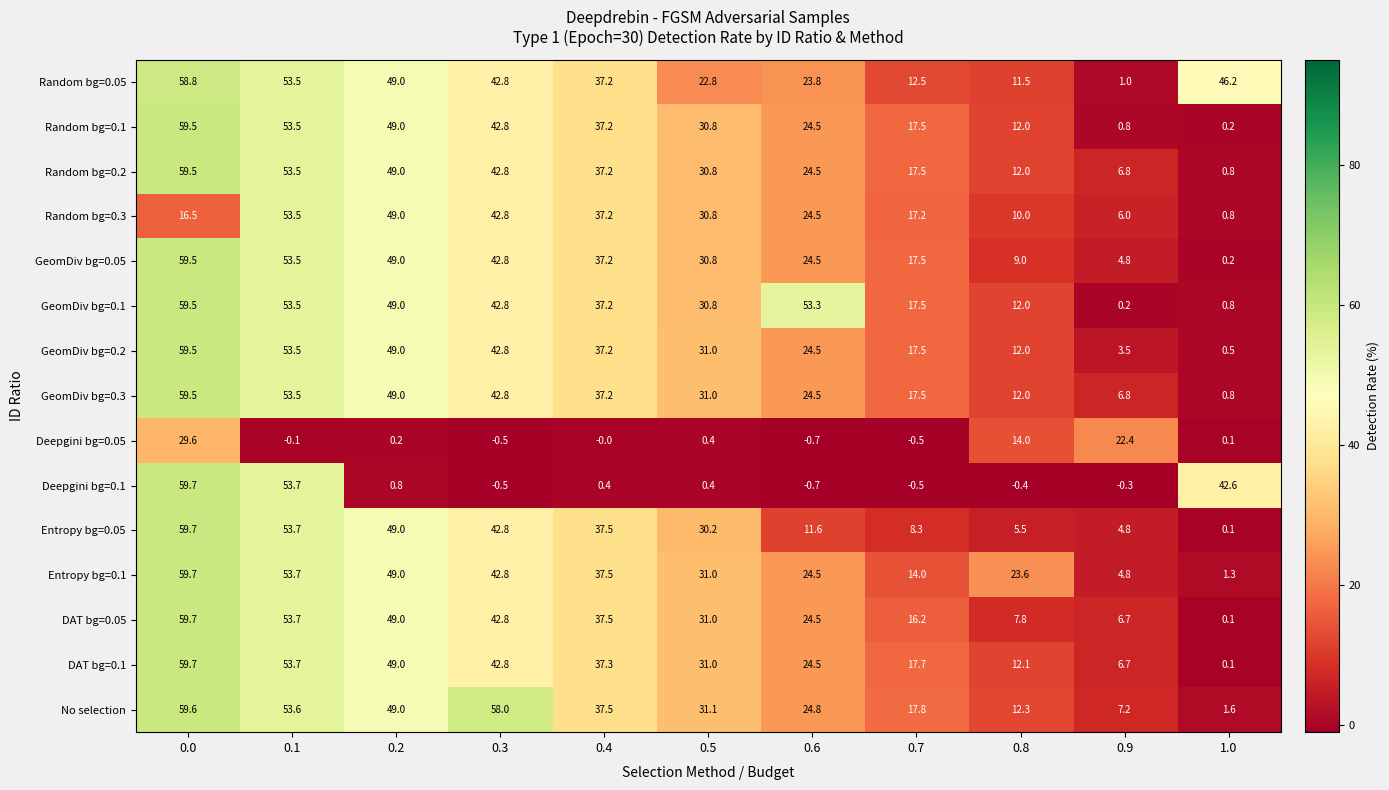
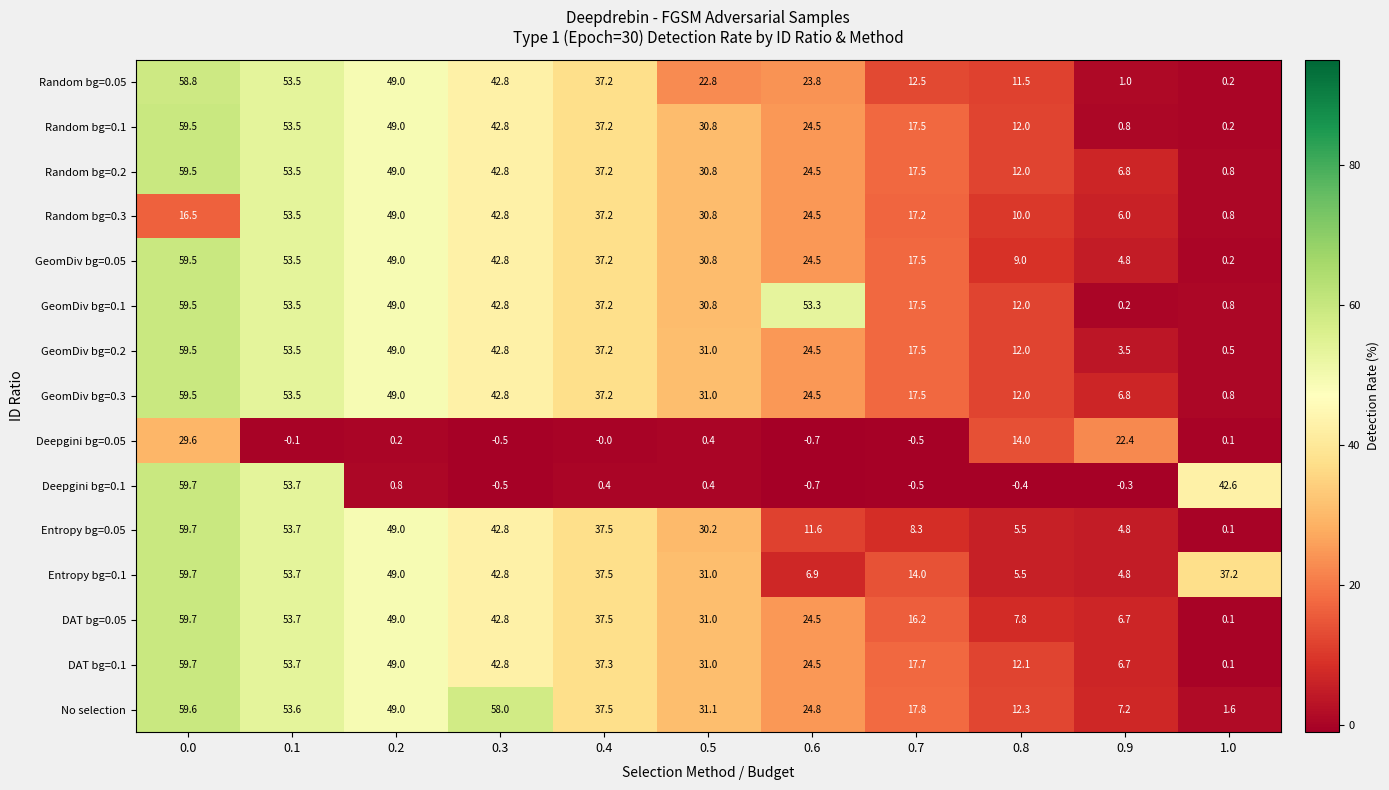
Random bg=0.05, 1.0: 46.2 -> 0.2
Entropy bg=0.1, 0.6: 24.5 -> 6.9
Entropy bg=0.1, 0.8: 23.6 -> 5.5
Entropy bg=0.1, 1.0: 1.3 -> 37.2
